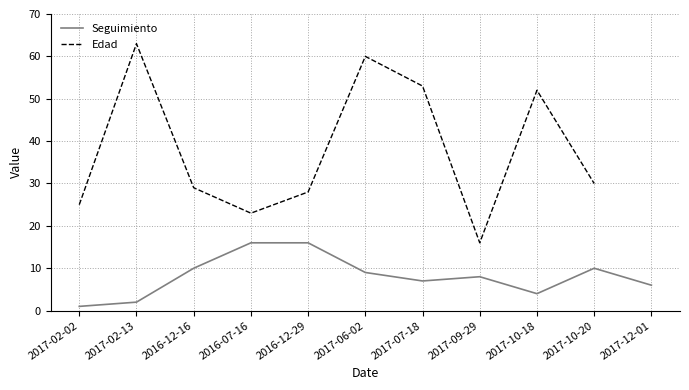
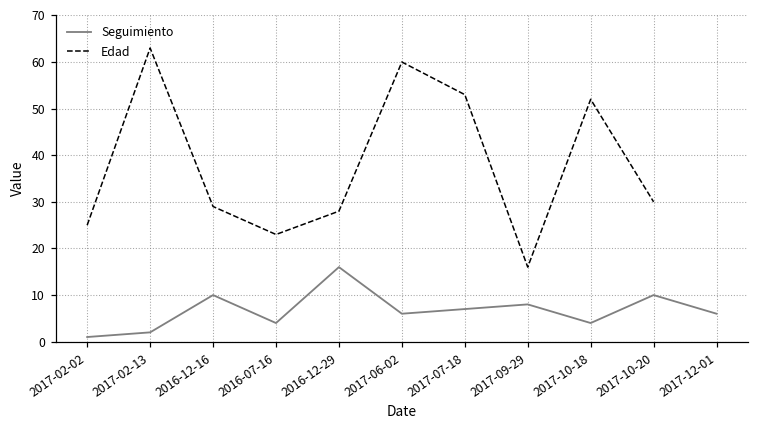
Seguimiento, 2016-07-16: 16 -> 4
Seguimiento, 2017-06-02: 9 -> 6
